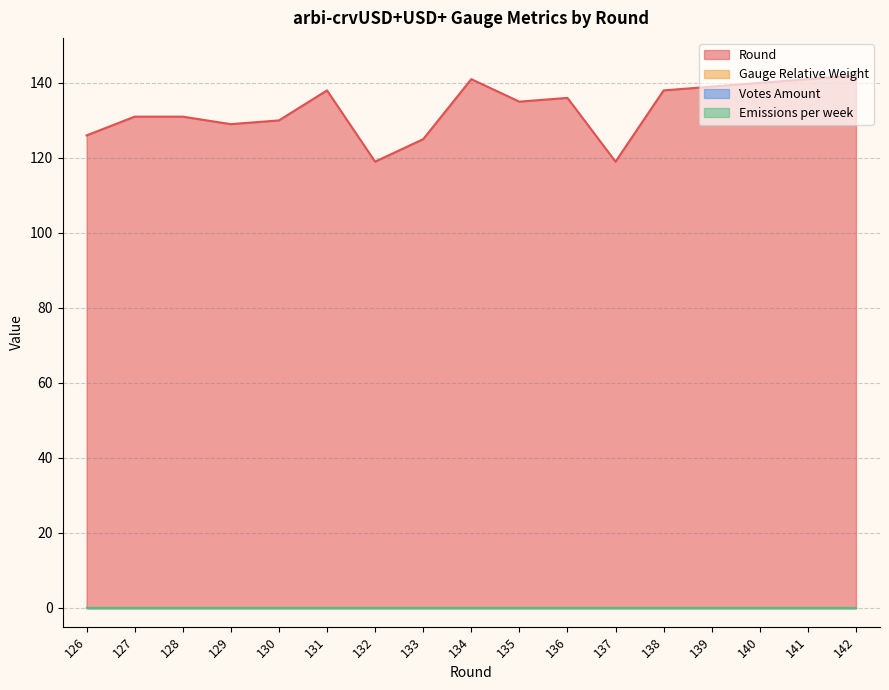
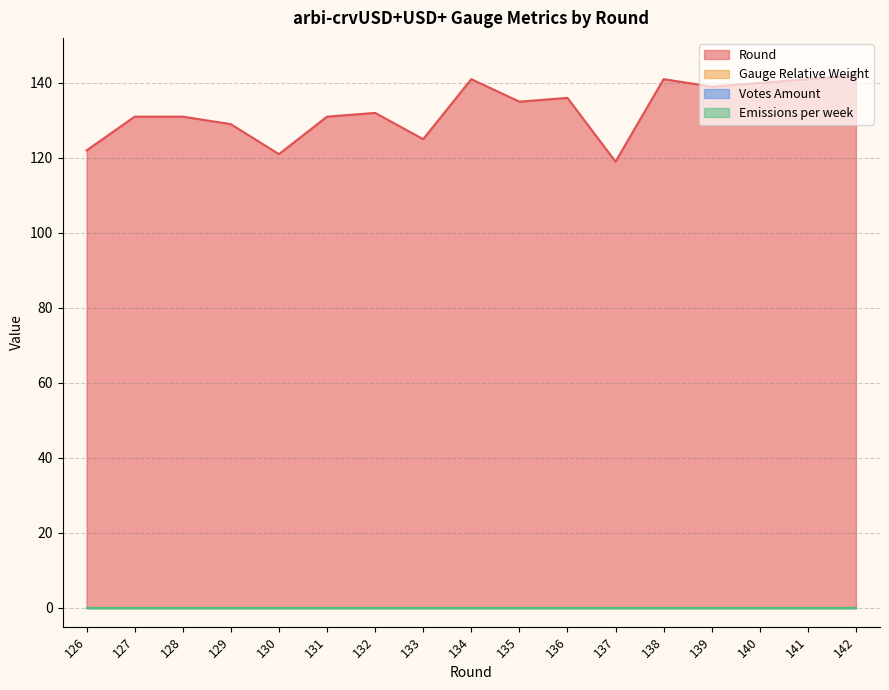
Round, 126: 126 -> 122
Round, 130: 130 -> 121
Round, 131: 138 -> 131
Round, 132: 119 -> 132
Round, 138: 138 -> 141
